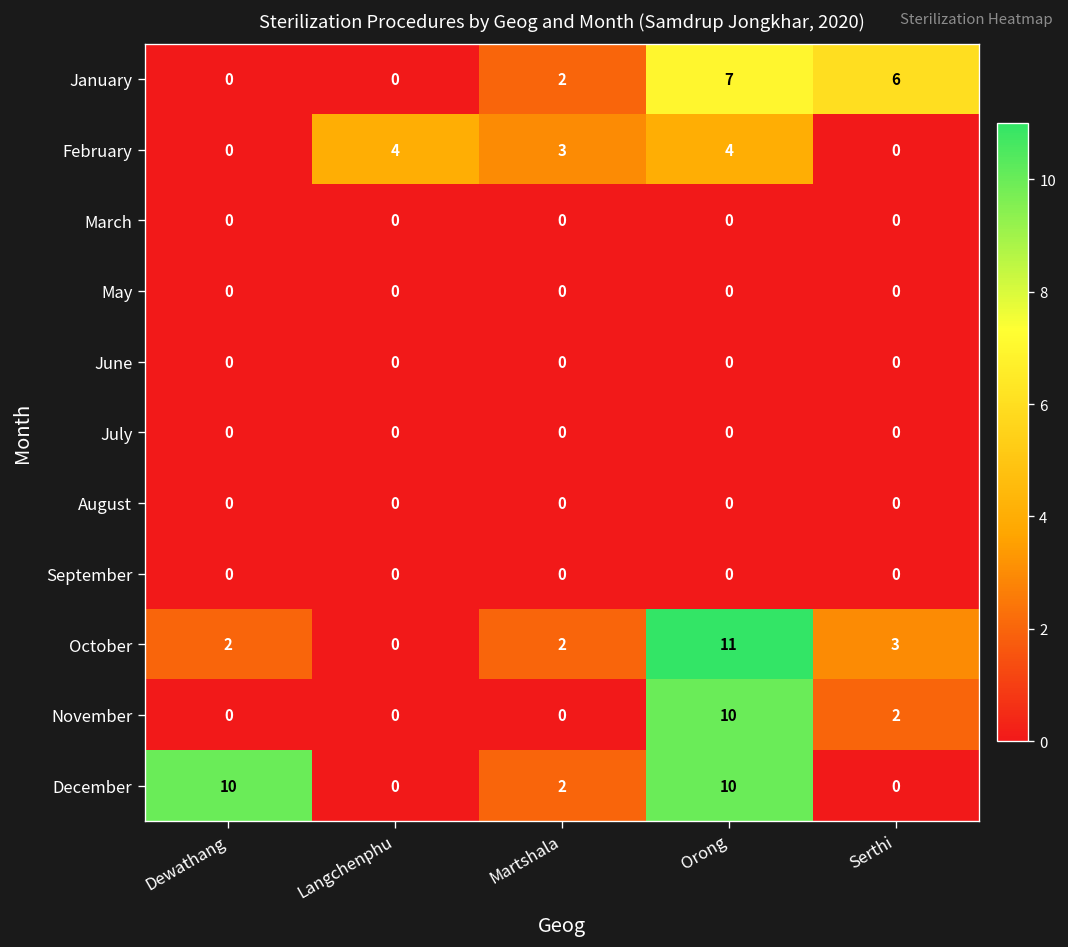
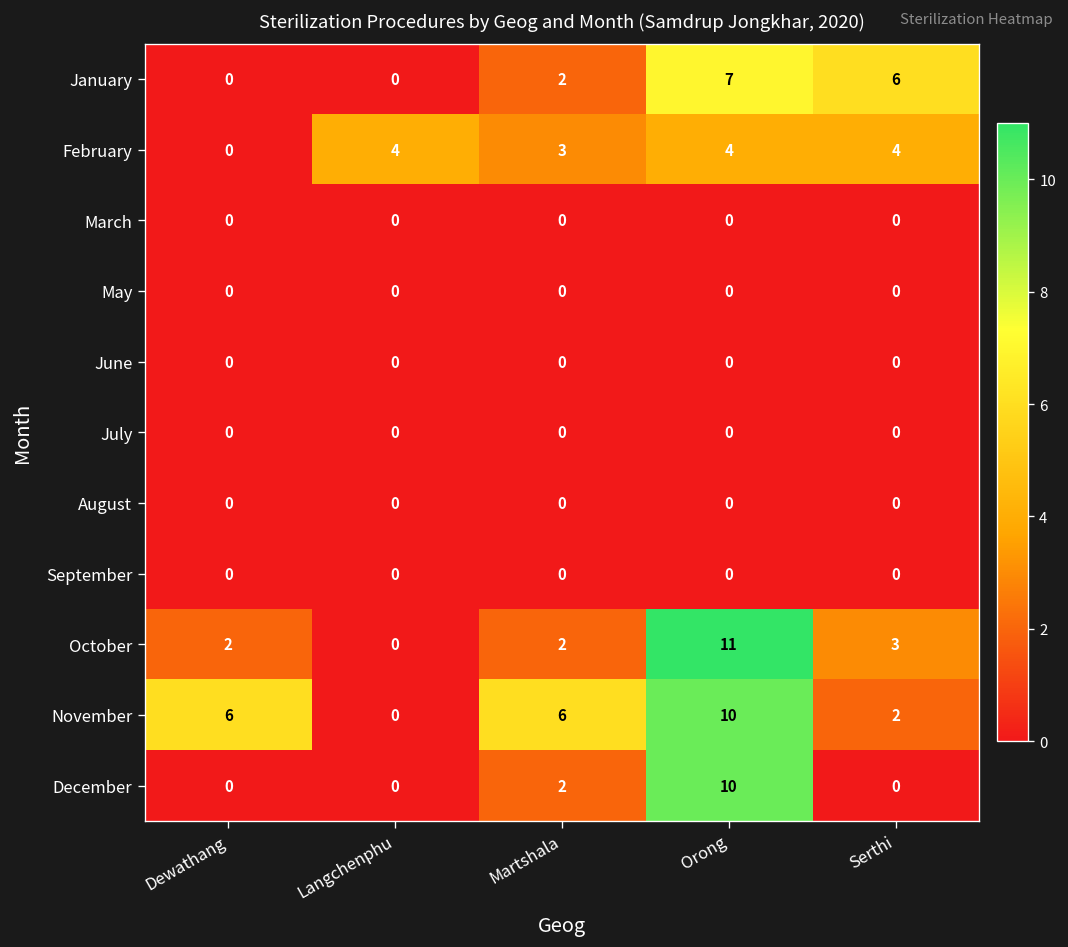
February, Serthi: 0 -> 4
November, Dewathang: 0 -> 6
November, Martshala: 0 -> 6
December, Dewathang: 10 -> 0
